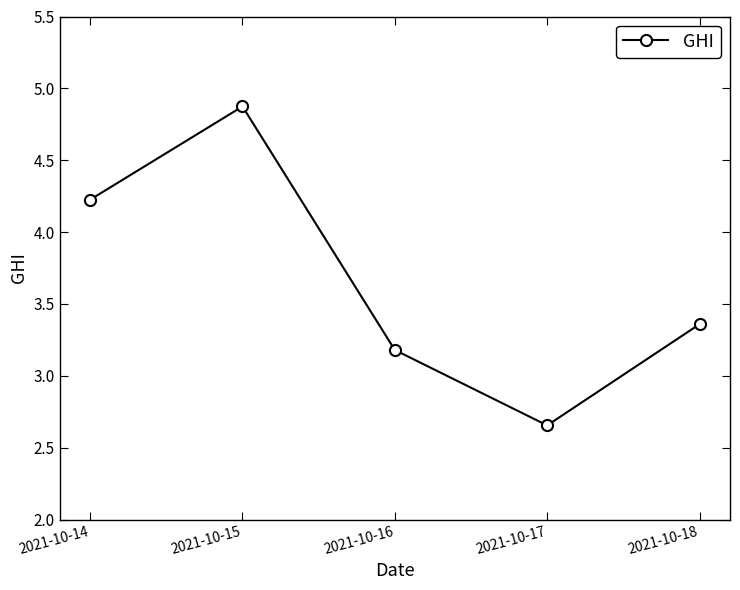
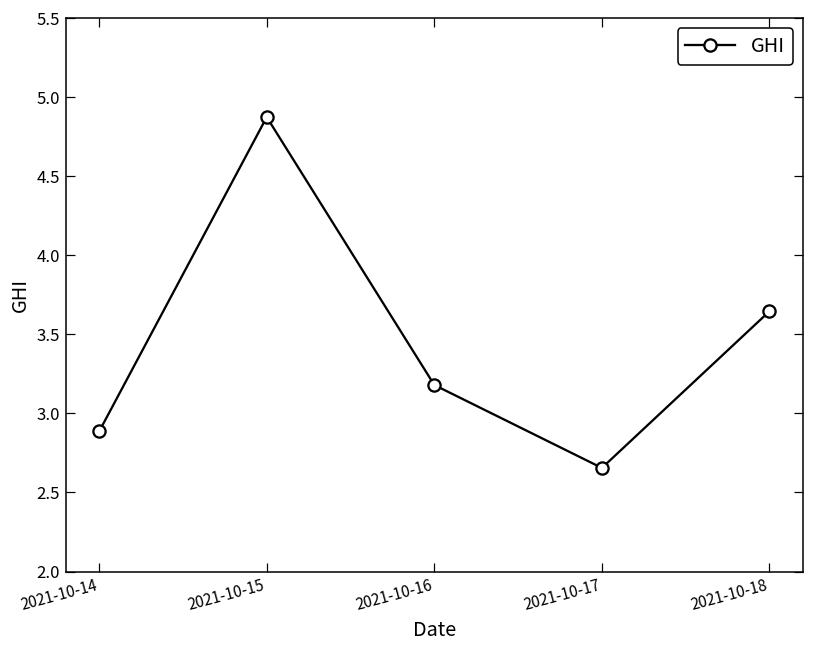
2021-10-14: 4.23 -> 2.89
2021-10-18: 3.36 -> 3.65
